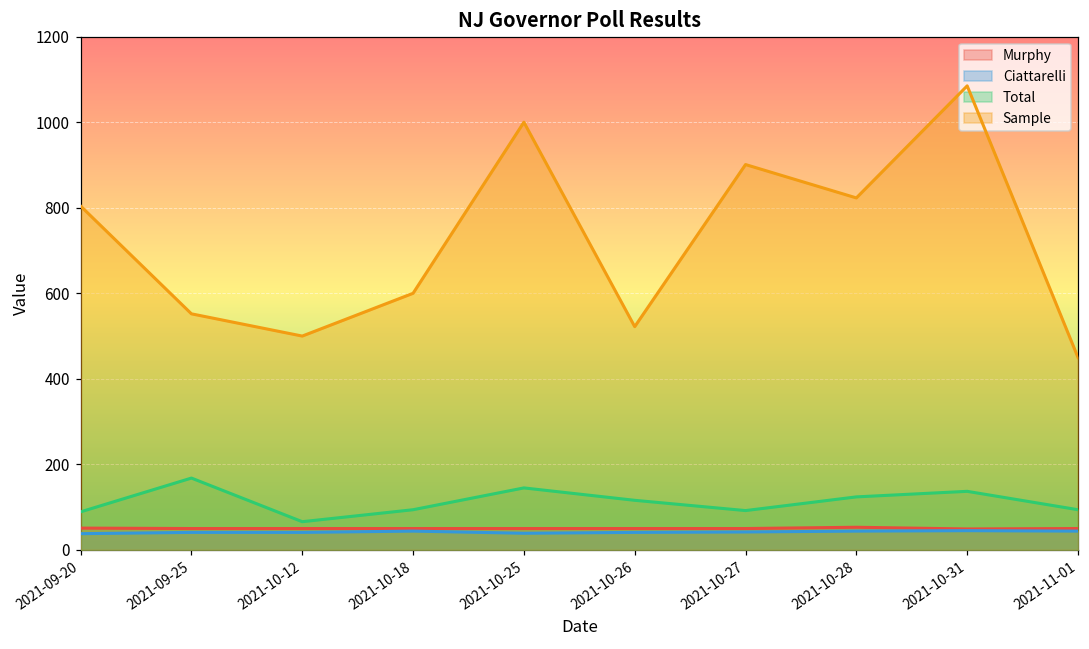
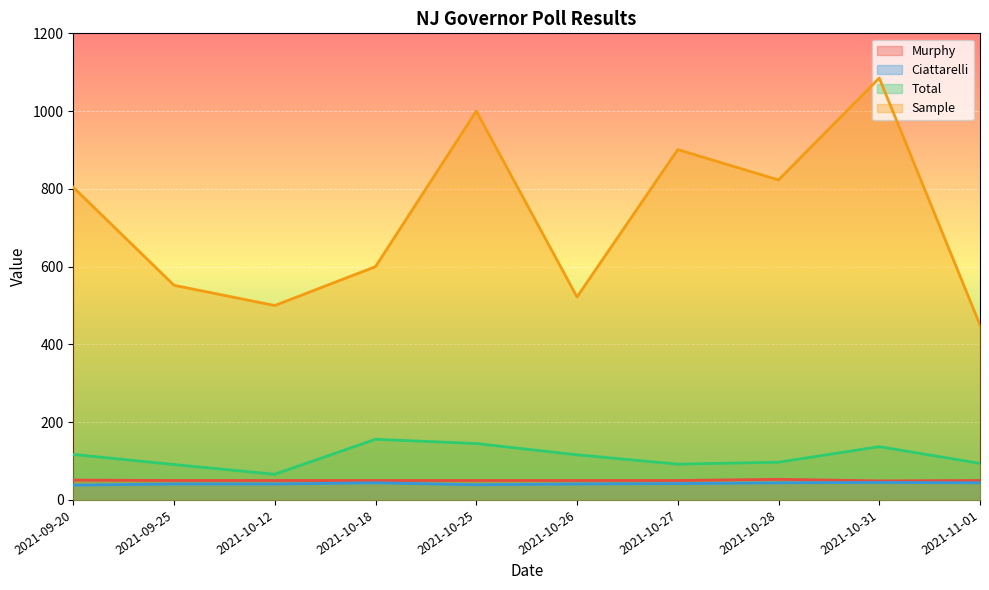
Total, 2021-09-20: 90 -> 120
Total, 2021-09-25: 170 -> 90
Total, 2021-10-18: 90 -> 160
Total, 2021-10-28: 120 -> 100
